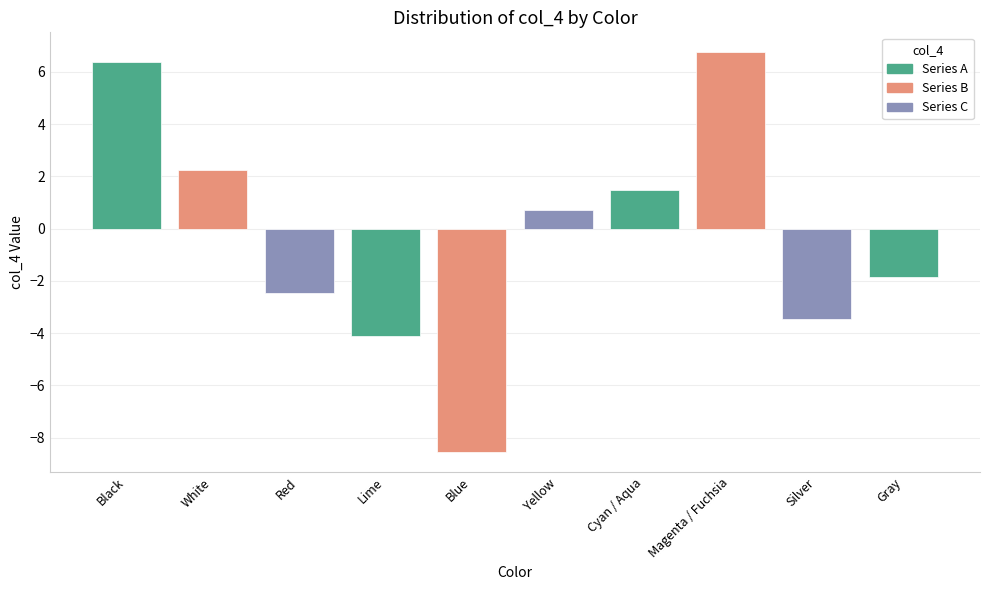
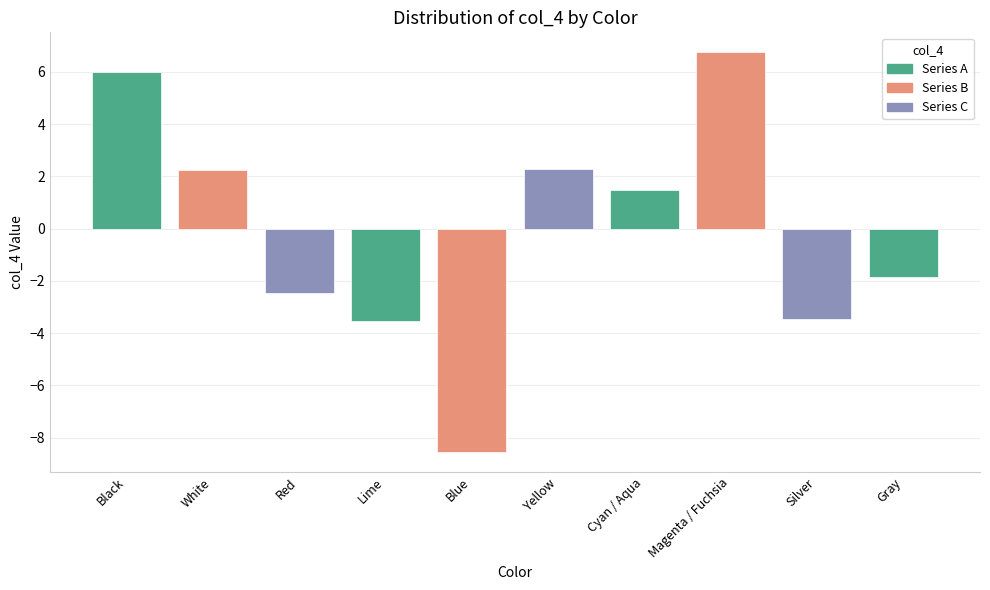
Black: 6.4 -> 6.0
Lime: -4.1 -> -3.5
Yellow: 0.7 -> 2.3
